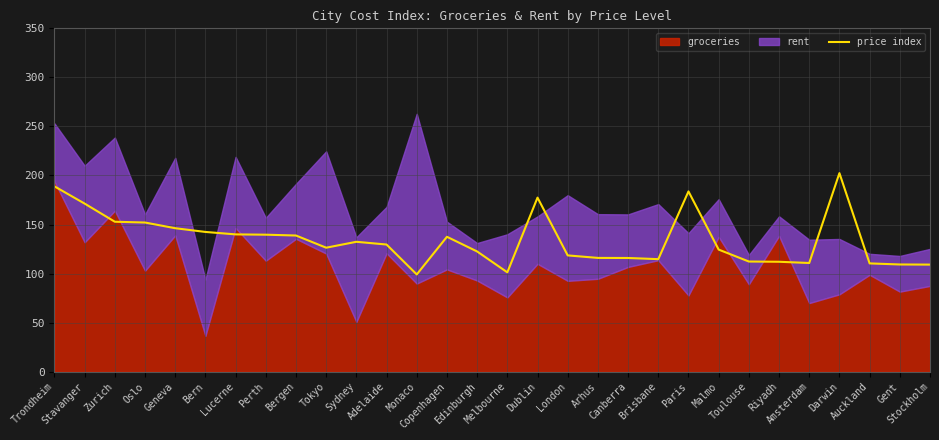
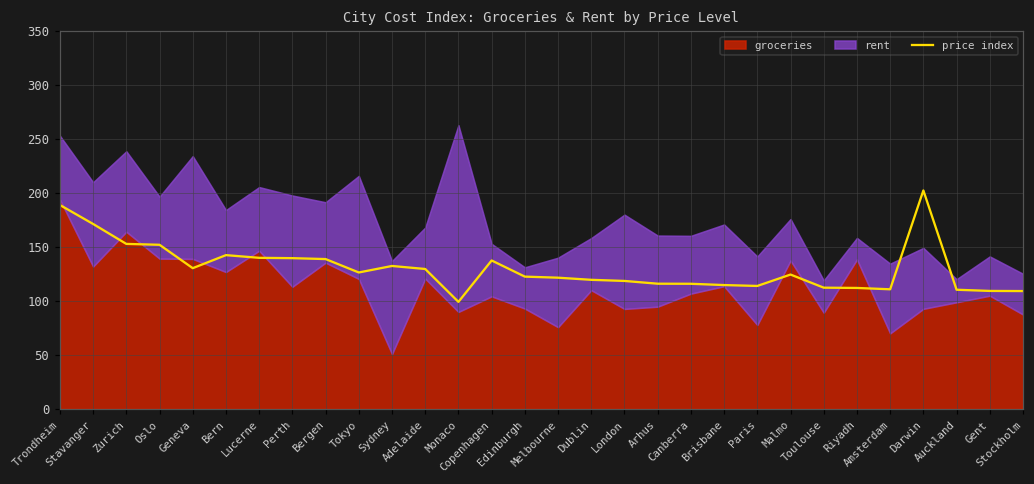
groceries, Oslo: 100 -> 140
price index, Geneva: 150 -> 130
rent, Geneva: 80 -> 100
groceries, Bern: 40 -> 130
rent, Lucerne: 70 -> 60
rent, Perth: 40 -> 80
rent, Tokyo: 104 -> 95
price index, Melbourne: 100 -> 120
price index, Dublin: 180 -> 120
price index, Paris: 180 -> 110
groceries, Darwin: 80 -> 90
groceries, Gent: 80 -> 100
